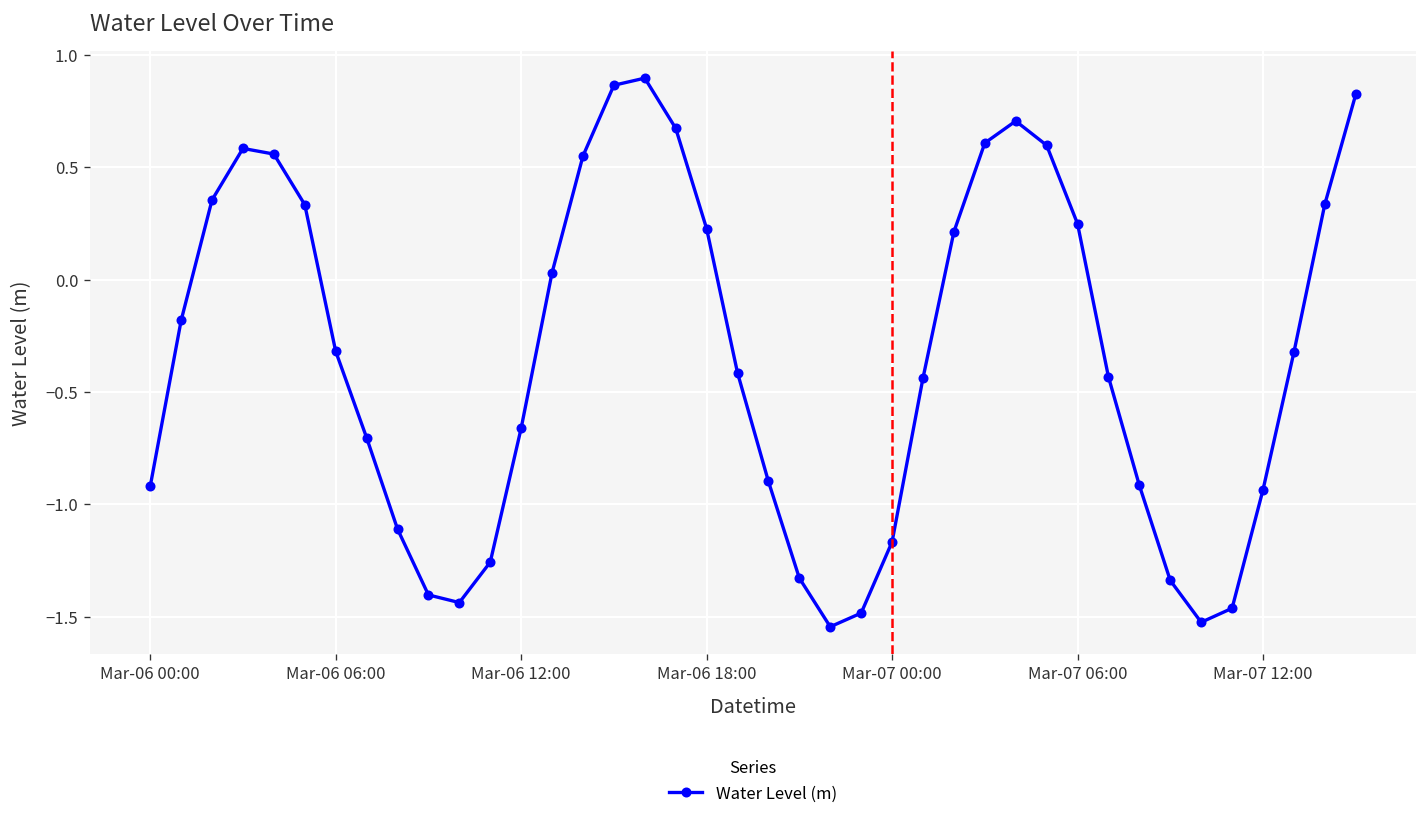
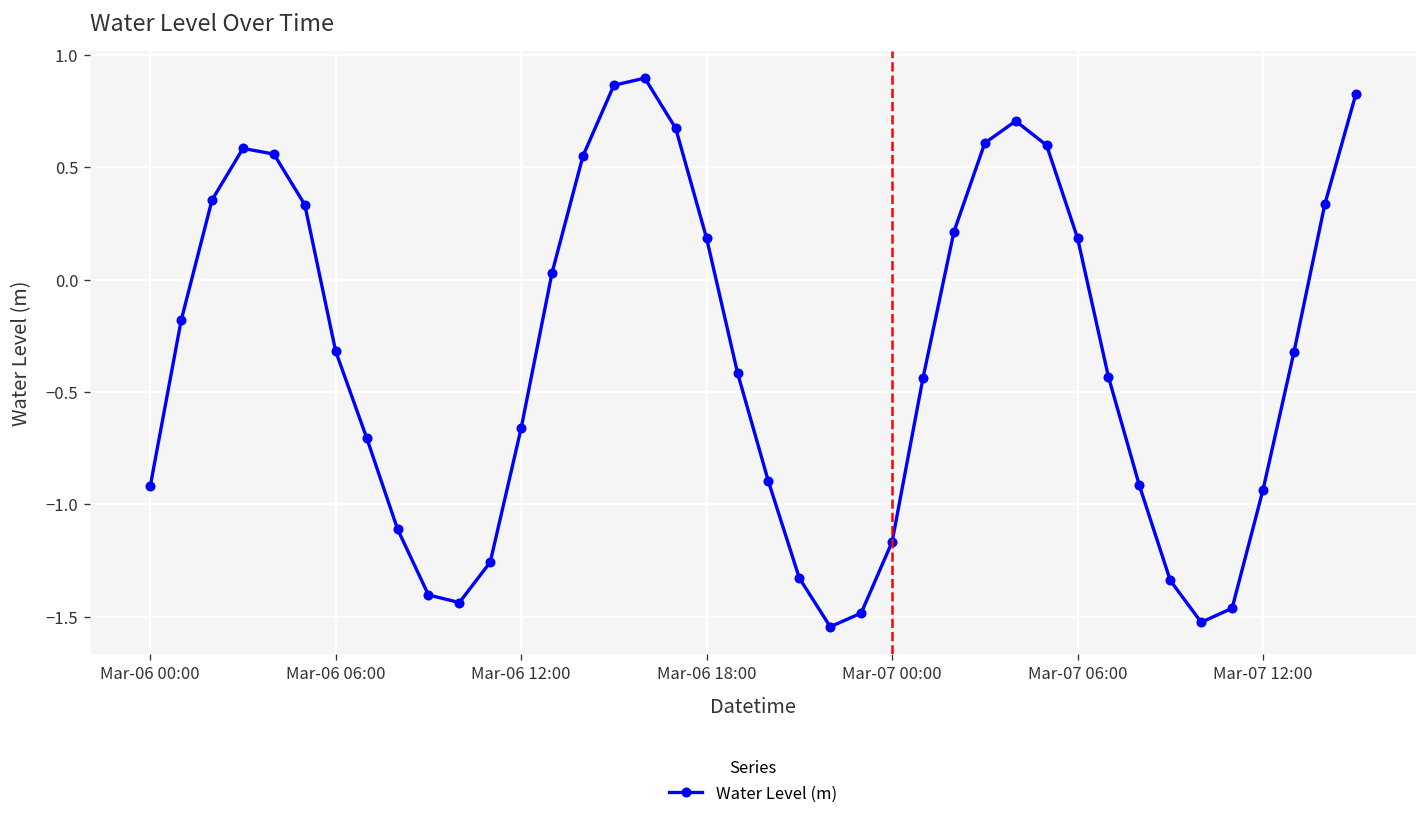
Mar-06 18:00: 0.23 -> 0.18
Mar-07 06:00: 0.25 -> 0.19
